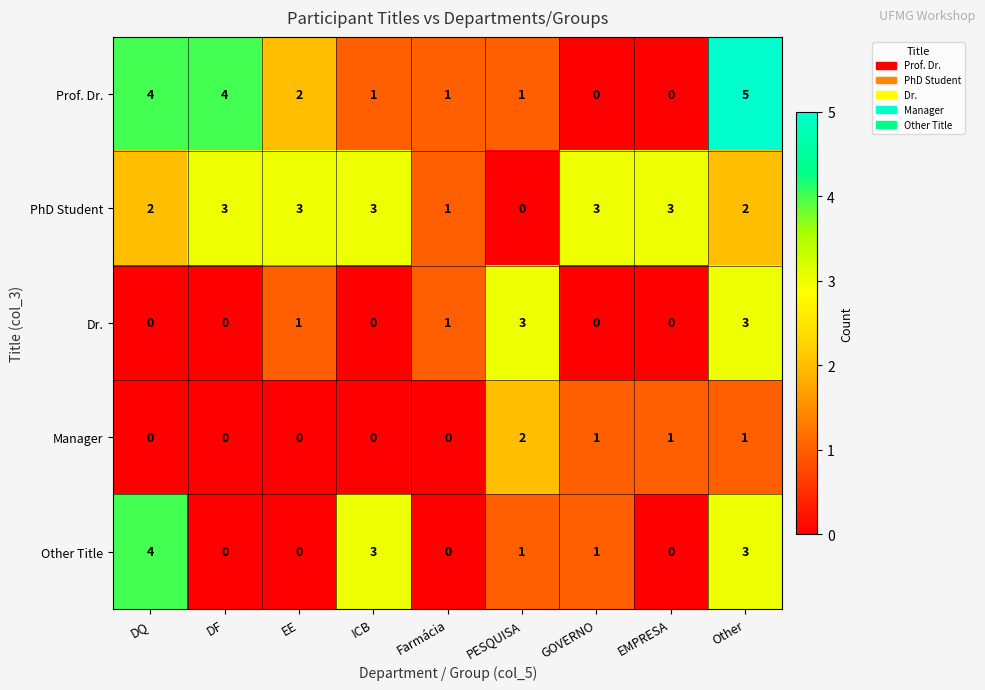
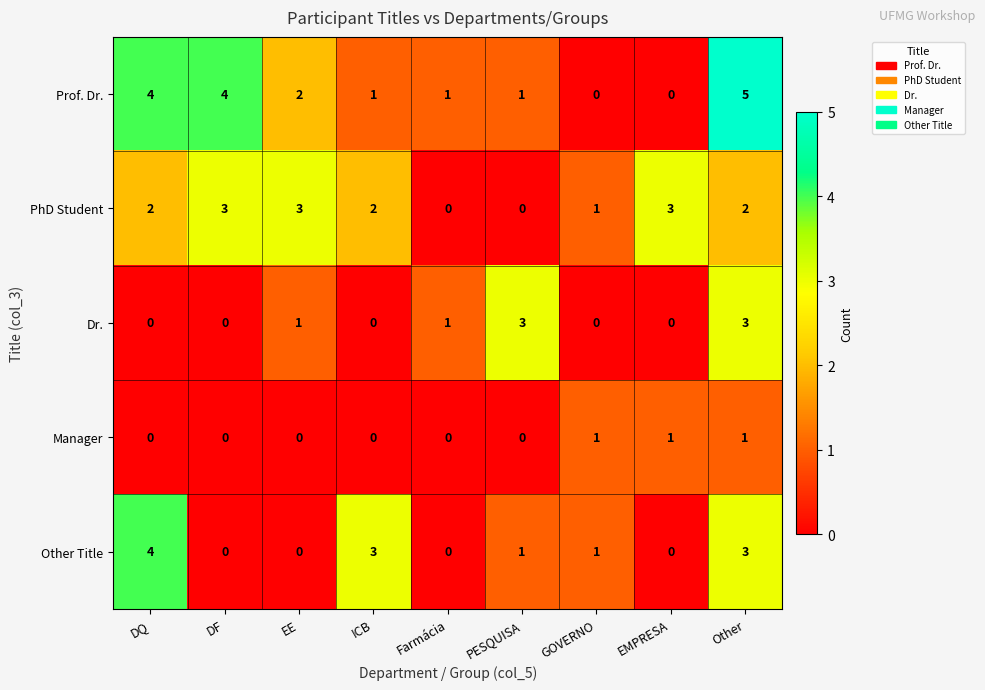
PhD Student, ICB: 3 -> 2
PhD Student, Farmácia: 1 -> 0
PhD Student, GOVERNO: 3 -> 1
Manager, PESQUISA: 2 -> 0
